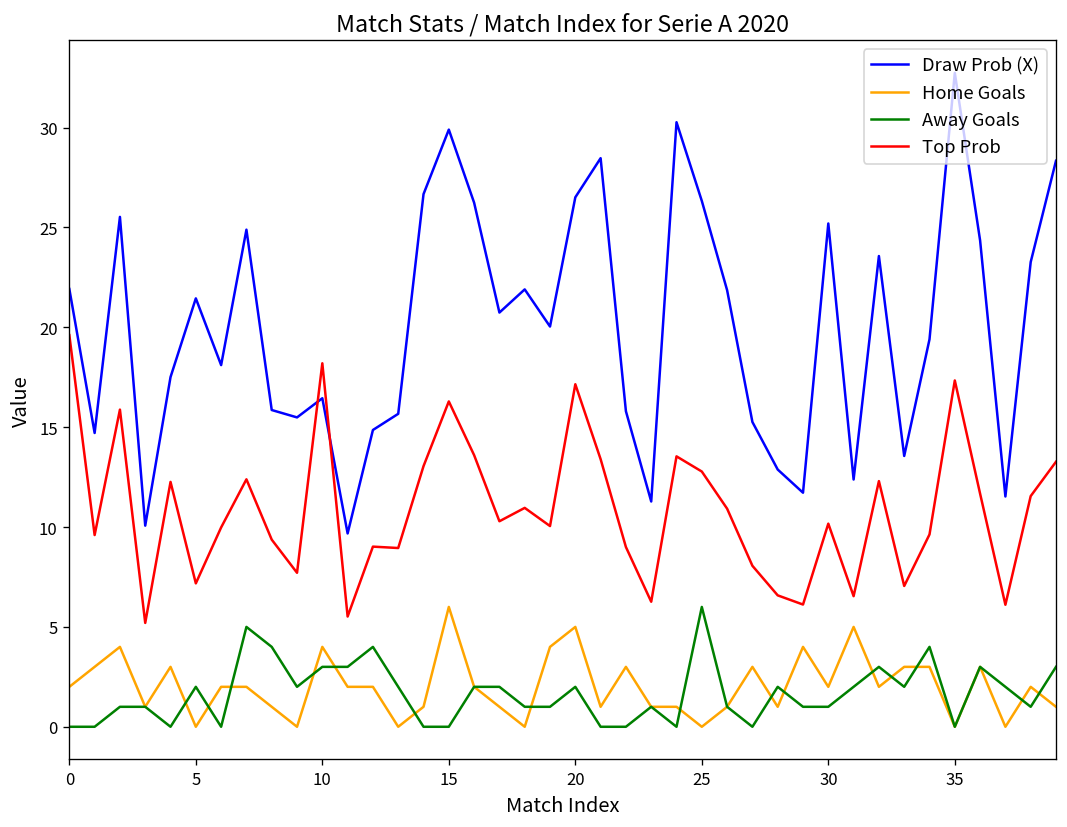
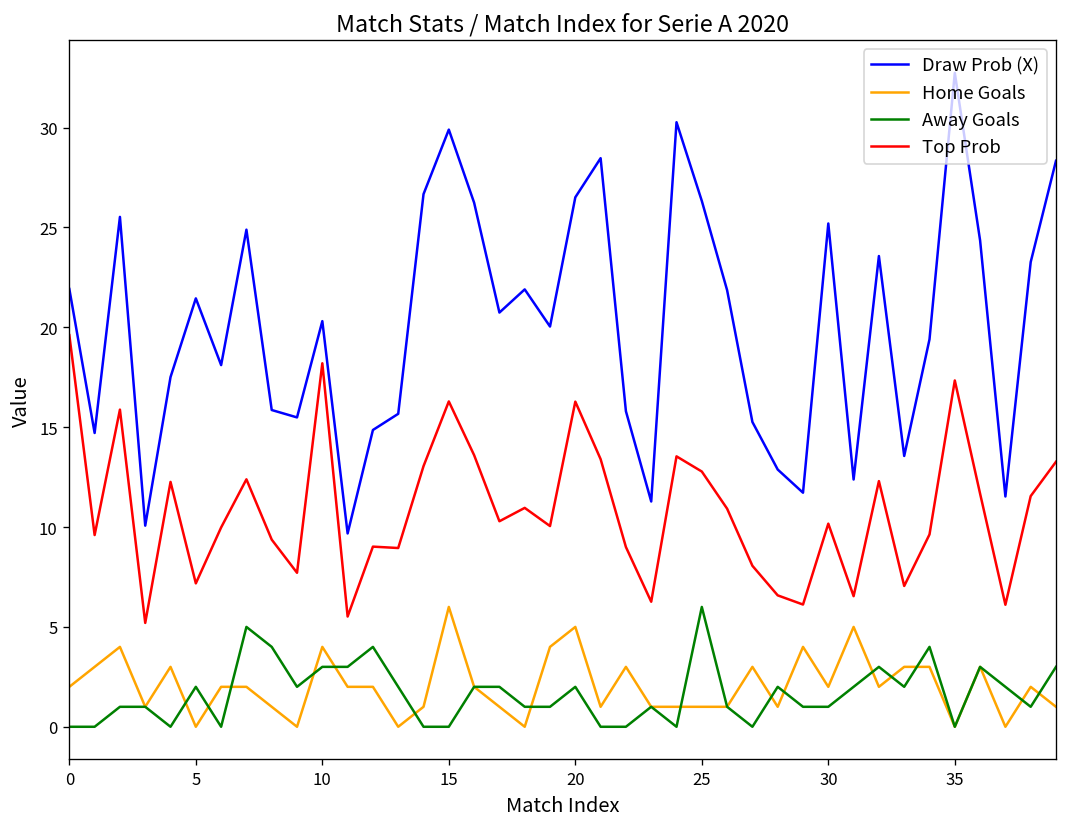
Draw Prob (X), 10: 16.5 -> 20.3
Top Prob, 20: 17.2 -> 16.3
Home Goals, 25: 0 -> 1
